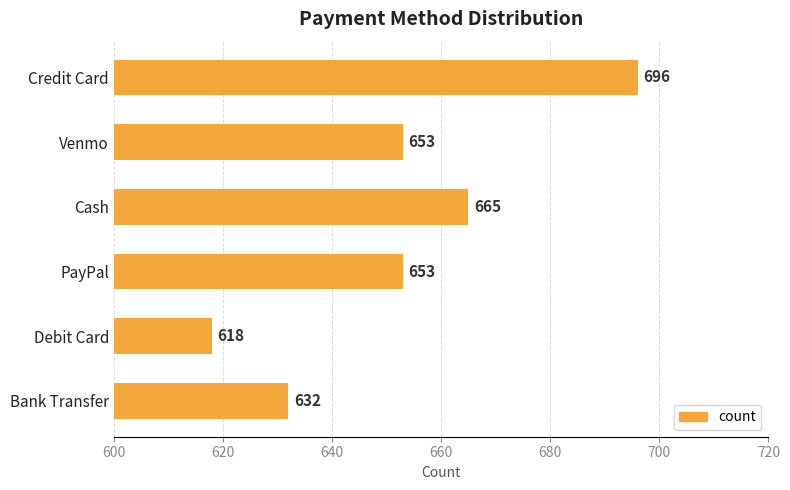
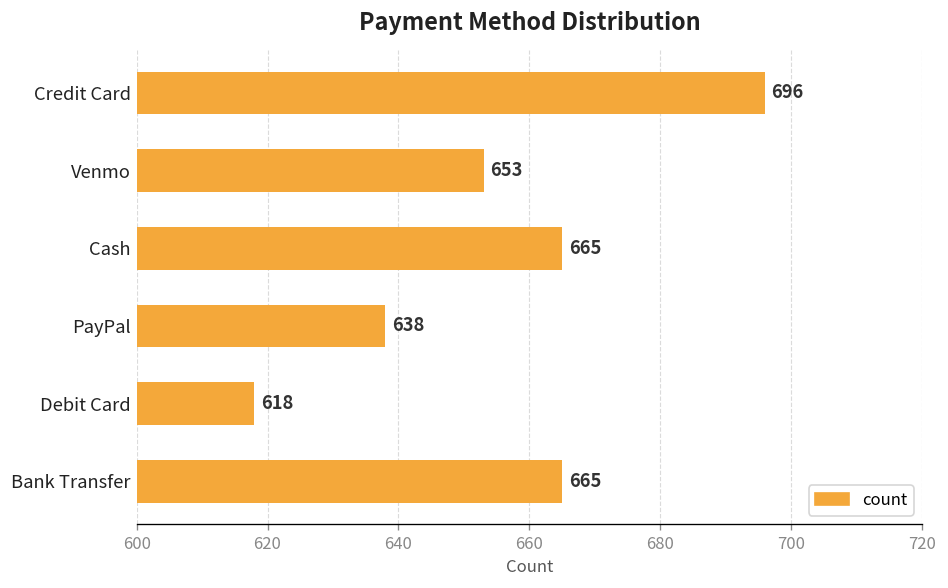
PayPal: 653 -> 638
Bank Transfer: 632 -> 665
